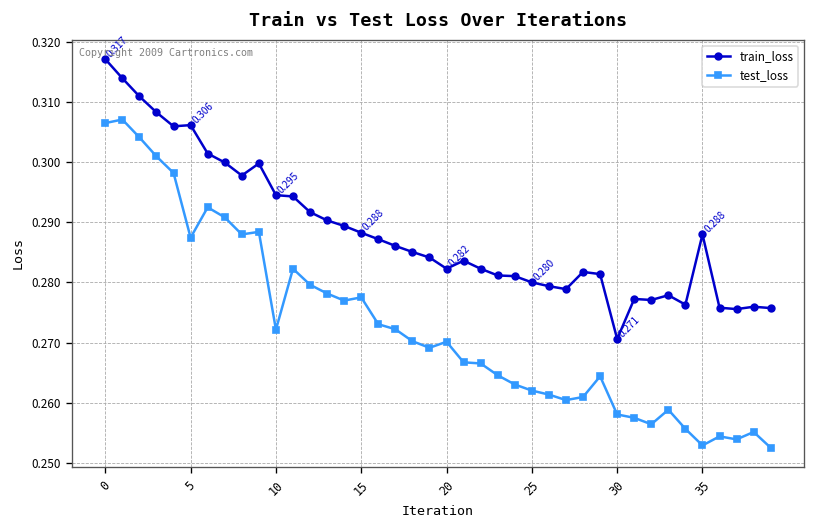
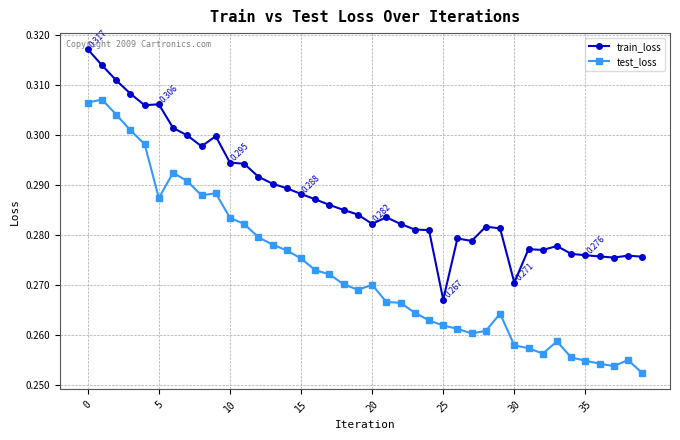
test_loss, 10: 0.272 -> 0.284
test_loss, 15: 0.278 -> 0.275
train_loss, 25: 0.280 -> 0.267
train_loss, 35: 0.288 -> 0.276
test_loss, 35: 0.253 -> 0.255
